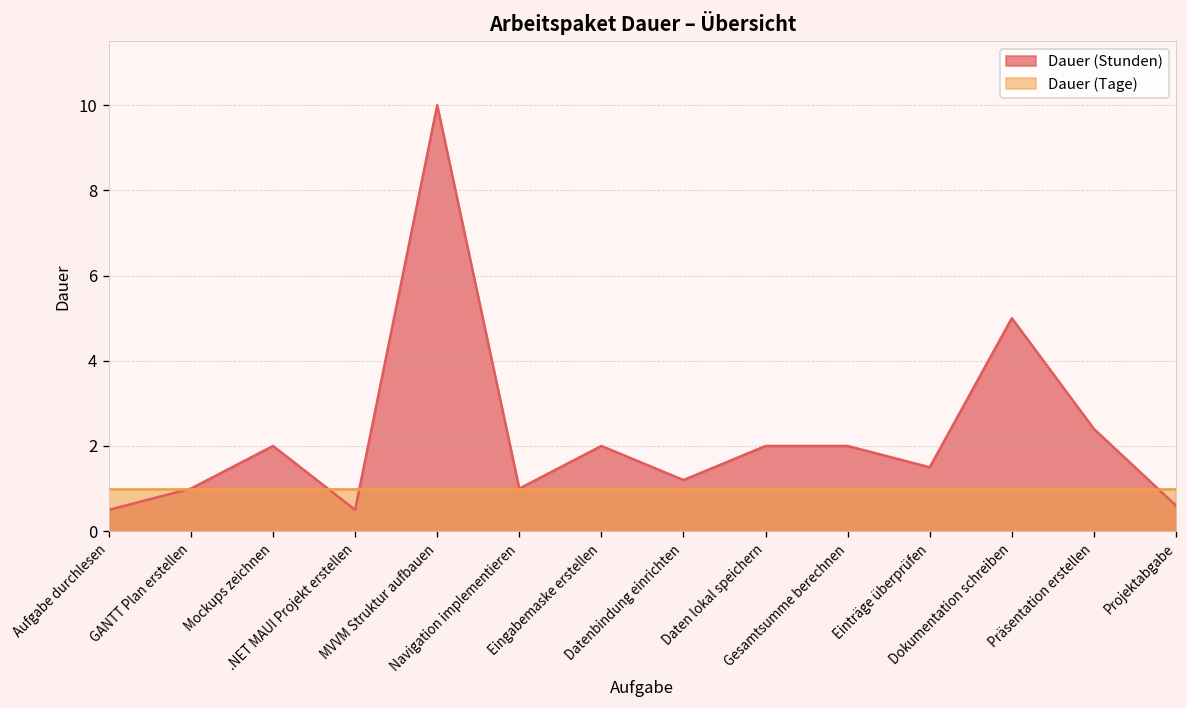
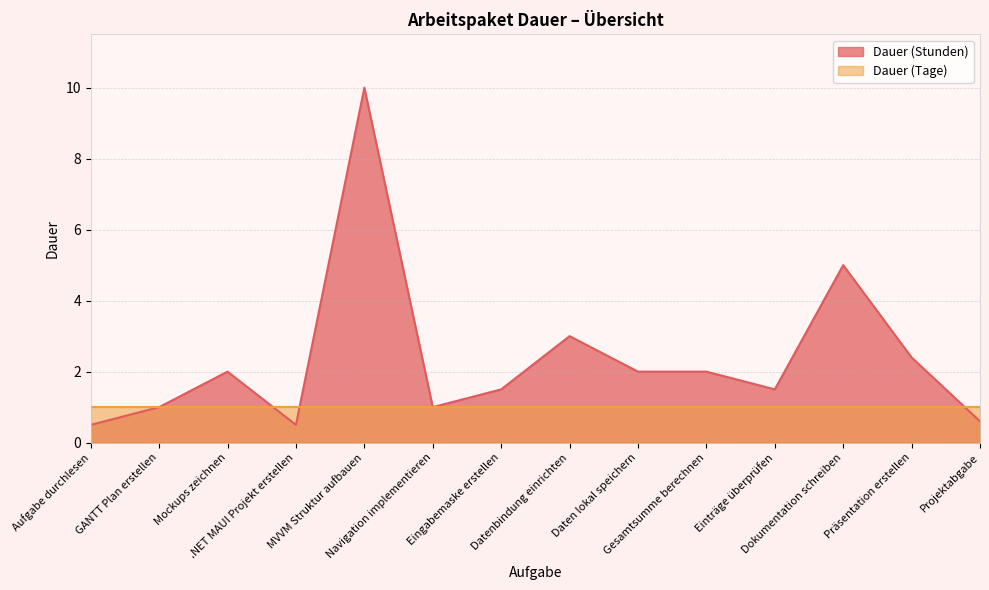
Dauer (Stunden), Eingabemaske erstellen: 2.0 -> 1.5
Dauer (Stunden), Datenbindung einrichten: 1.2 -> 3.0
